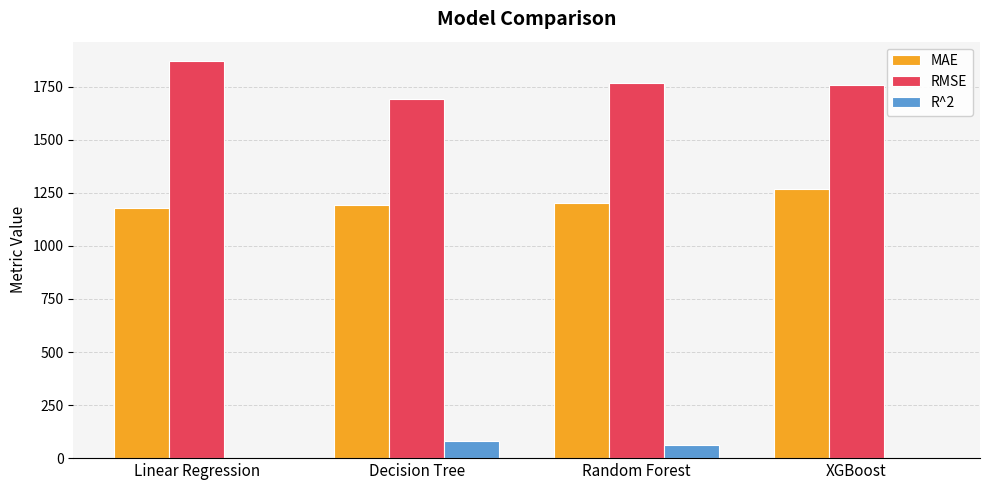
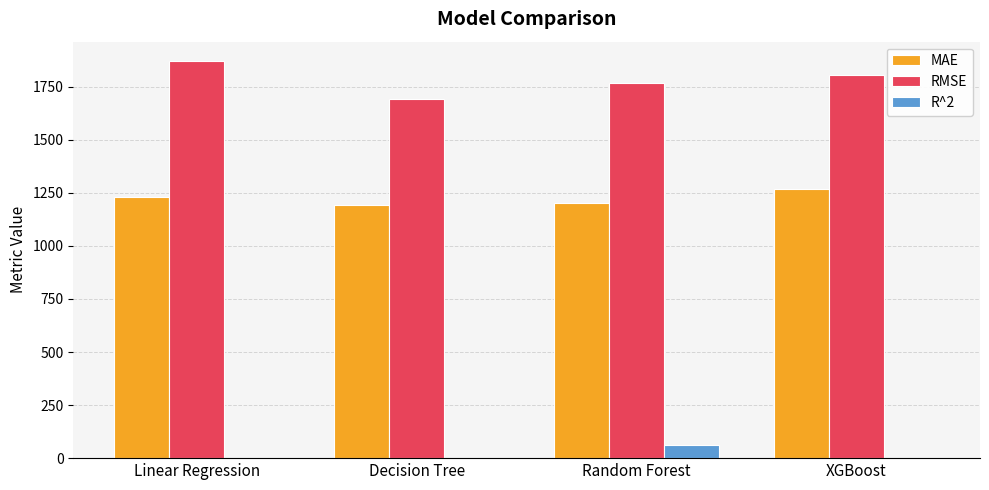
MAE, Linear Regression: 1180 -> 1230
R^2, Decision Tree: 80 -> 0
RMSE, XGBoost: 1760 -> 1800
